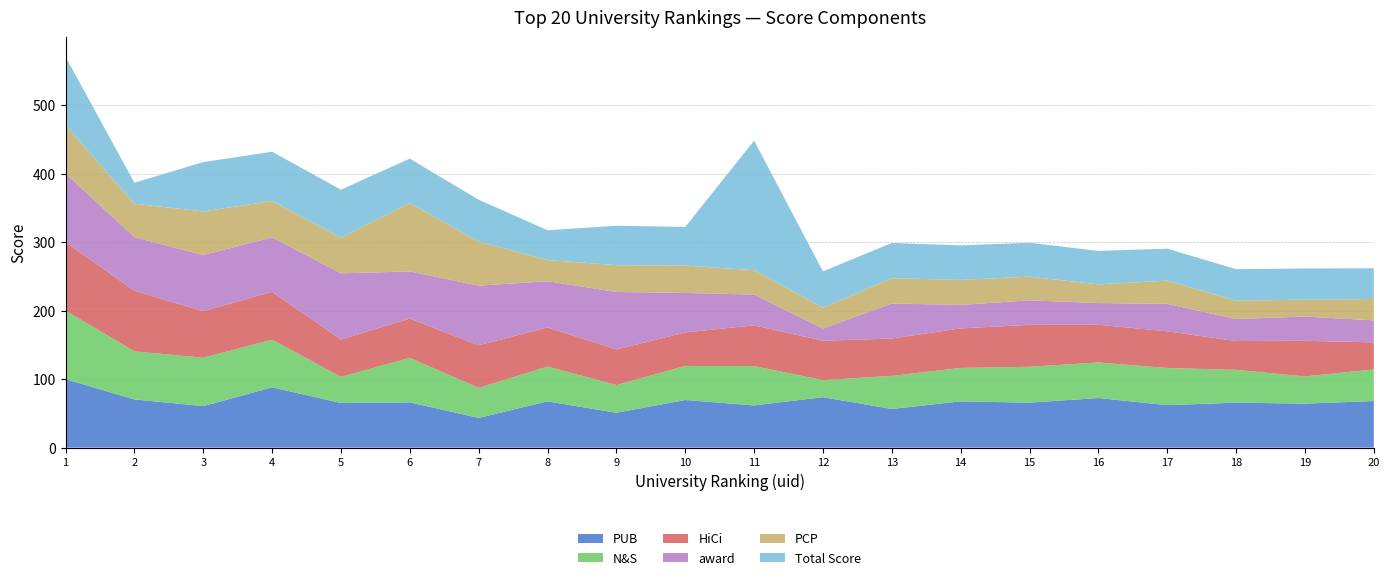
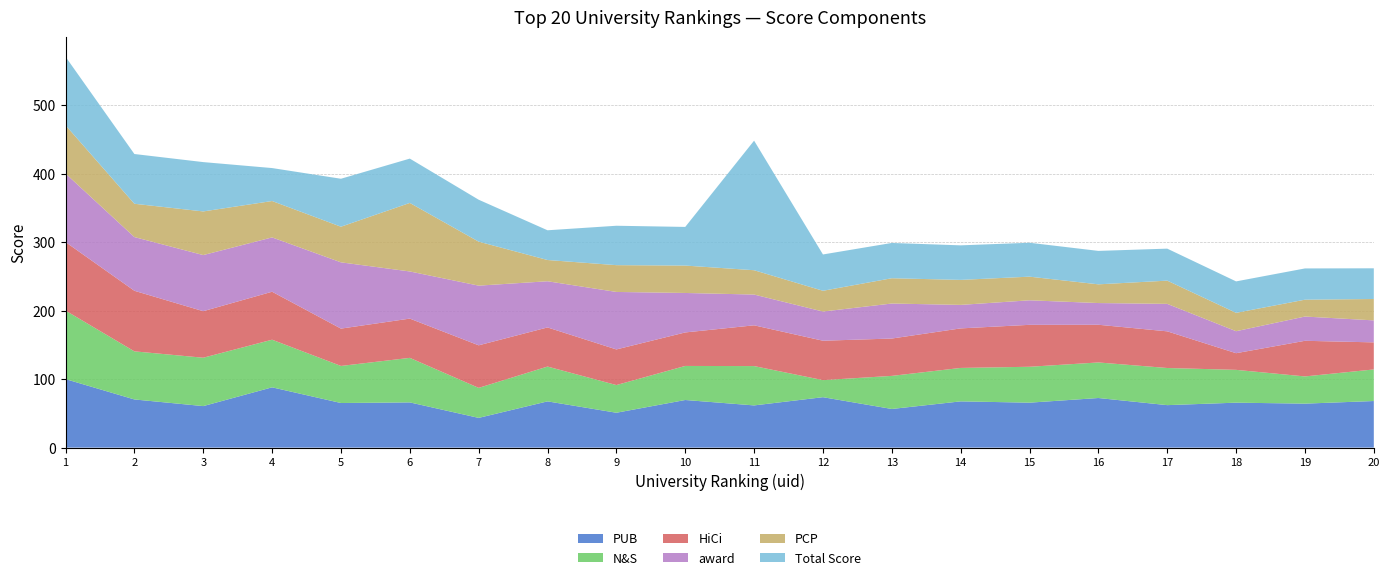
Total Score, 2: 30 -> 70
Total Score, 4: 70 -> 50
N&S, 5: 40 -> 50
award, 12: 20 -> 40
HiCi, 18: 40 -> 20
